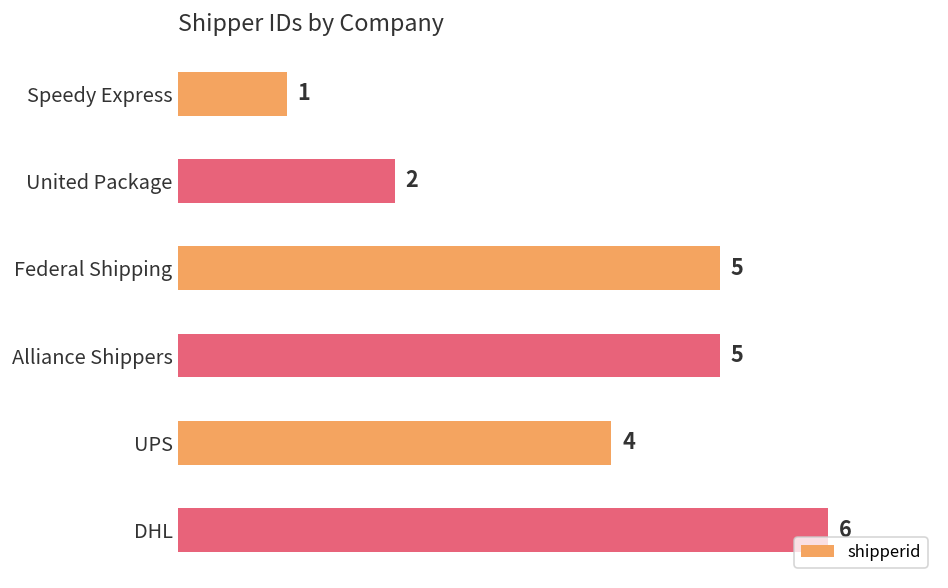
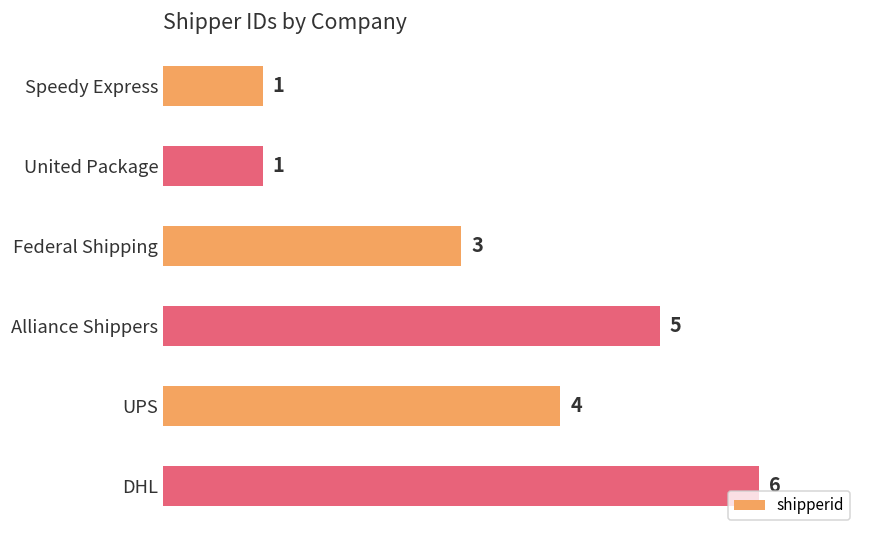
United Package: 2 -> 1
Federal Shipping: 5 -> 3
